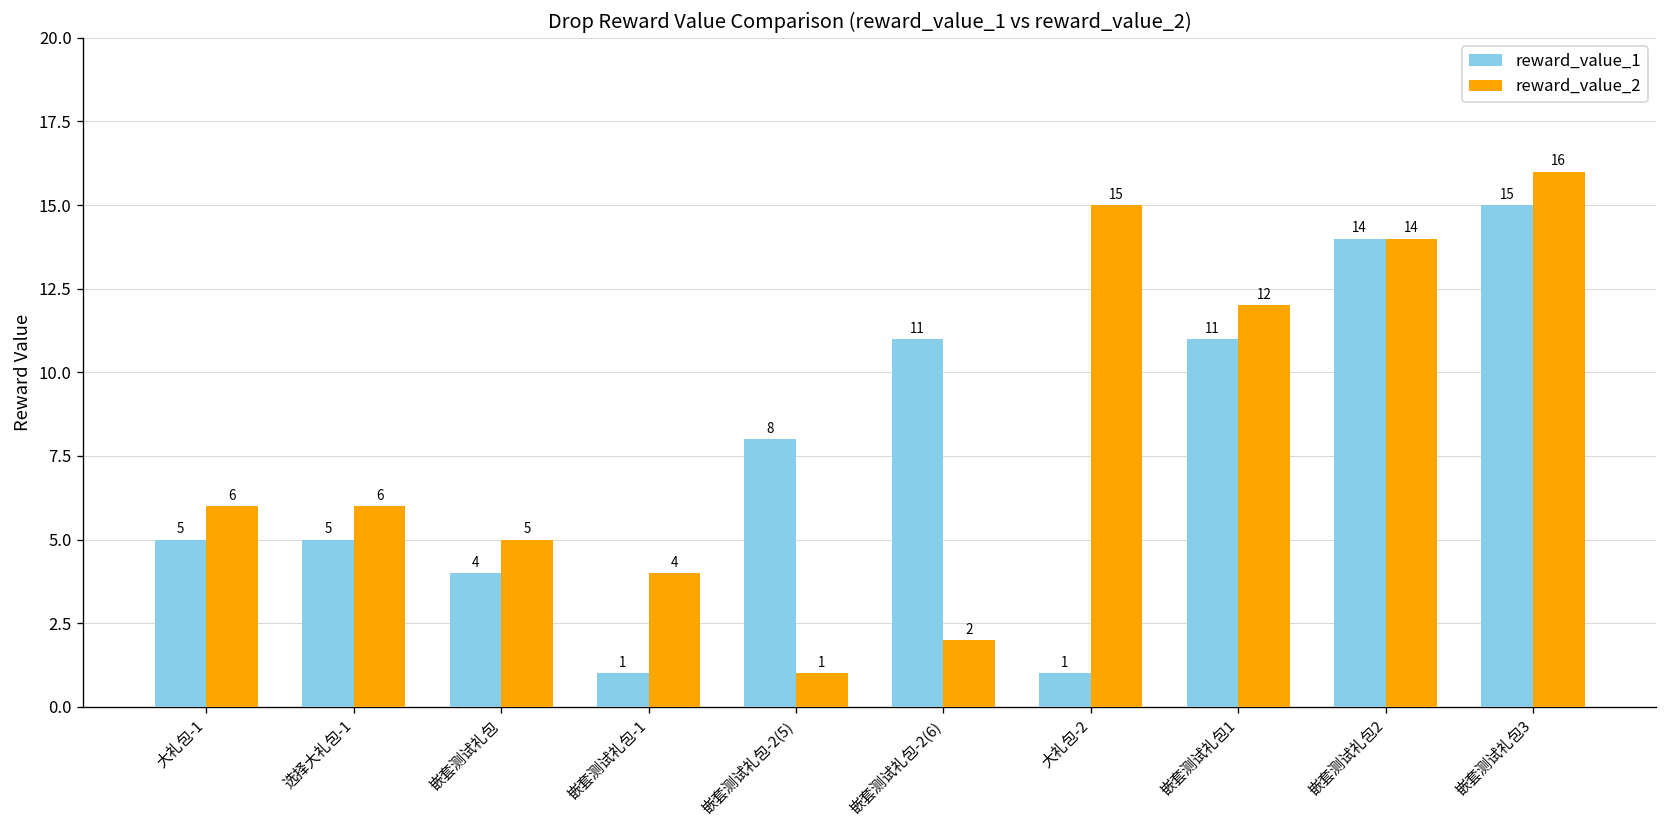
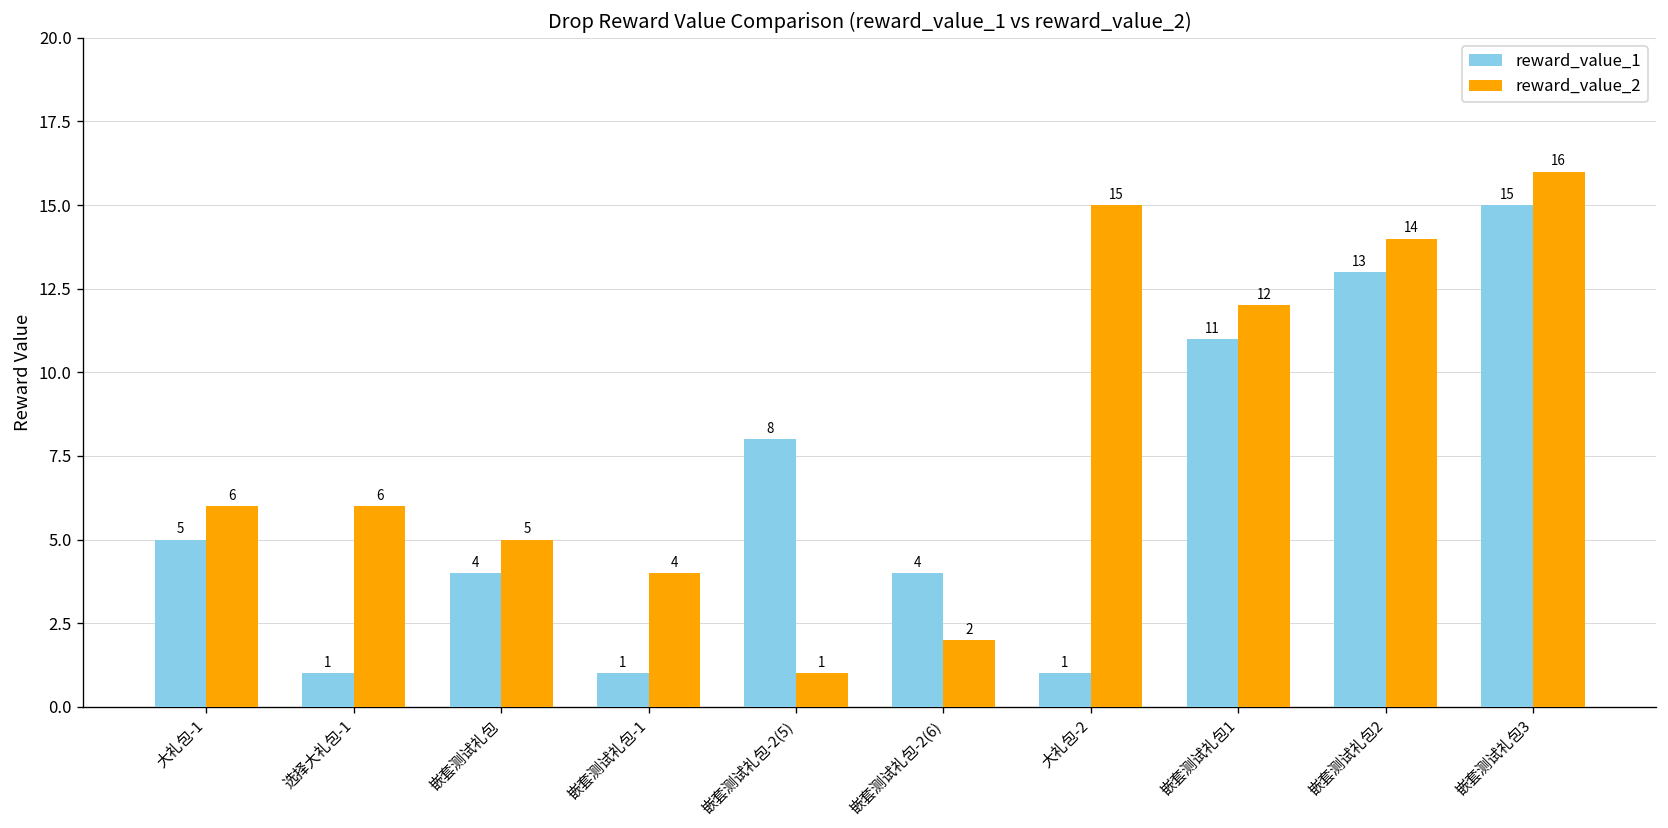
reward_value_1, 选择大礼包-1: 5 -> 1
reward_value_1, 嵌套测试礼包-2(6): 11 -> 4
reward_value_1, 嵌套测试礼包2: 14 -> 13
